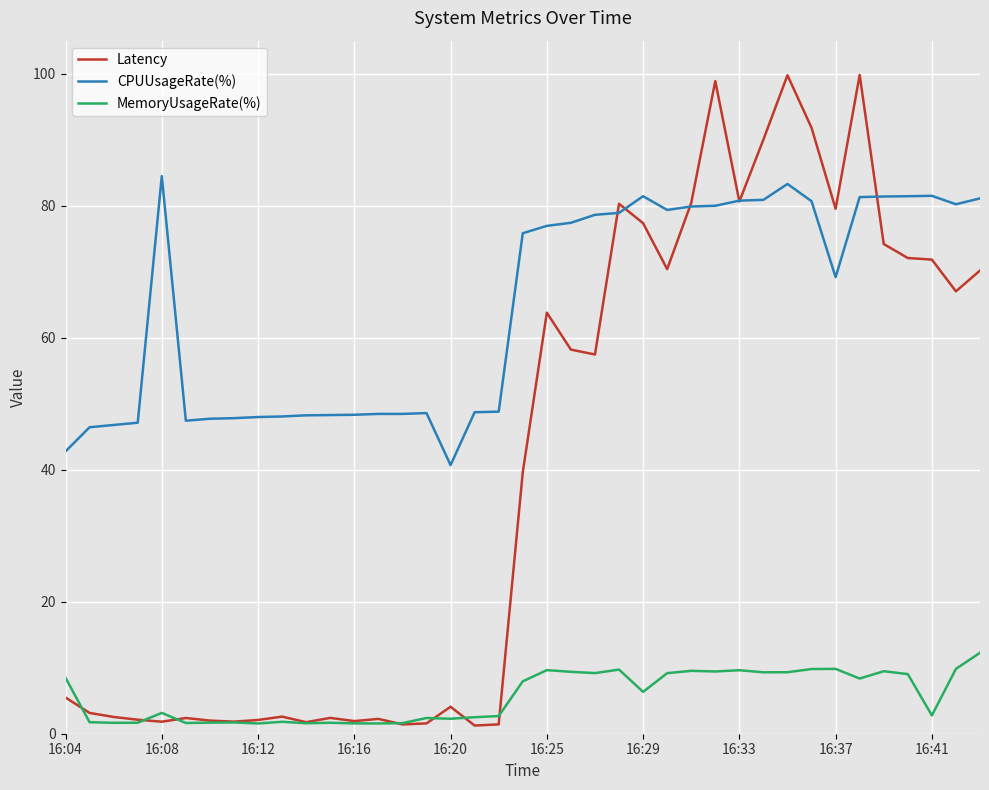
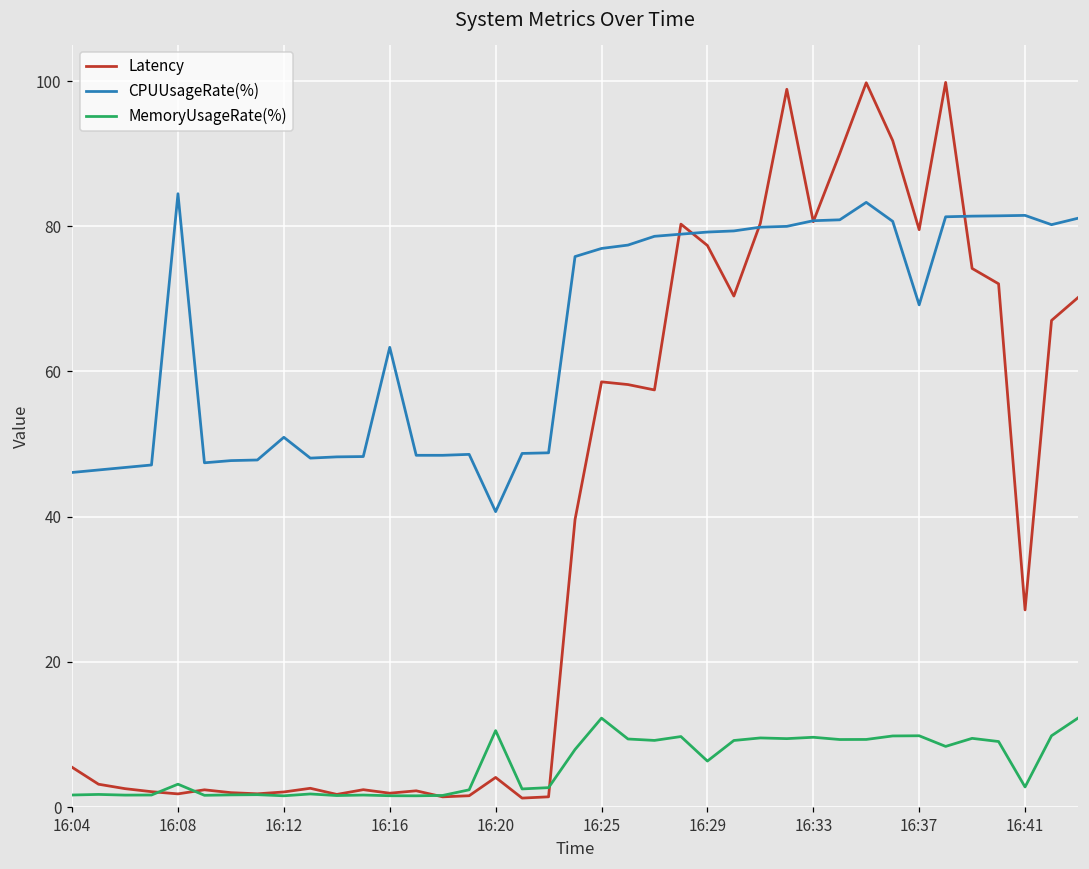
CPUUsageRate(%), 16:04: 43 -> 46
MemoryUsageRate(%), 16:04: 8 -> 2
CPUUsageRate(%), 16:12: 48 -> 51
CPUUsageRate(%), 16:16: 48 -> 63
MemoryUsageRate(%), 16:20: 2 -> 11
Latency, 16:25: 64 -> 59
MemoryUsageRate(%), 16:25: 10 -> 12
CPUUsageRate(%), 16:29: 81 -> 79
Latency, 16:41: 72 -> 27
